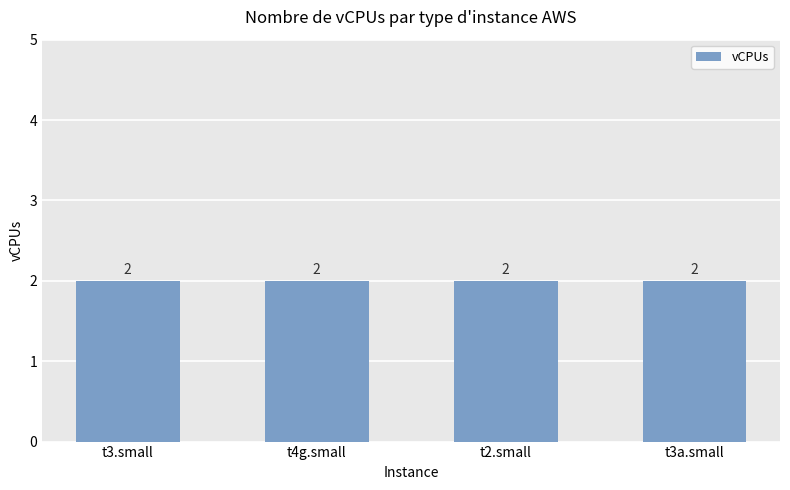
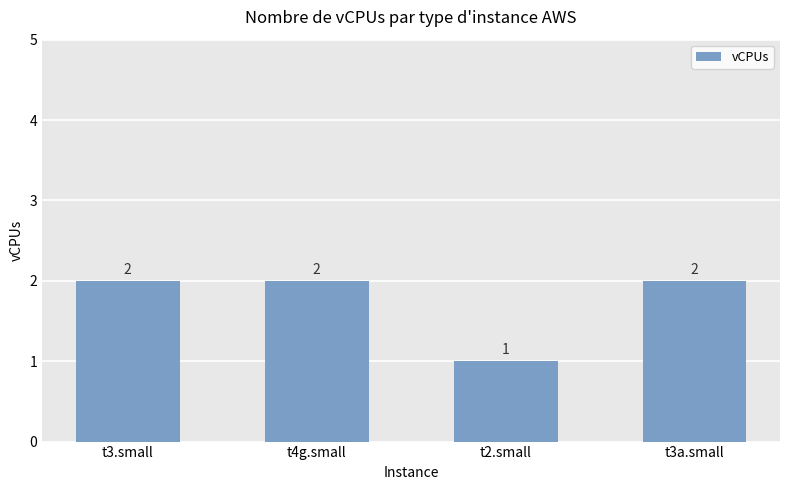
t2.small: 2 -> 1
